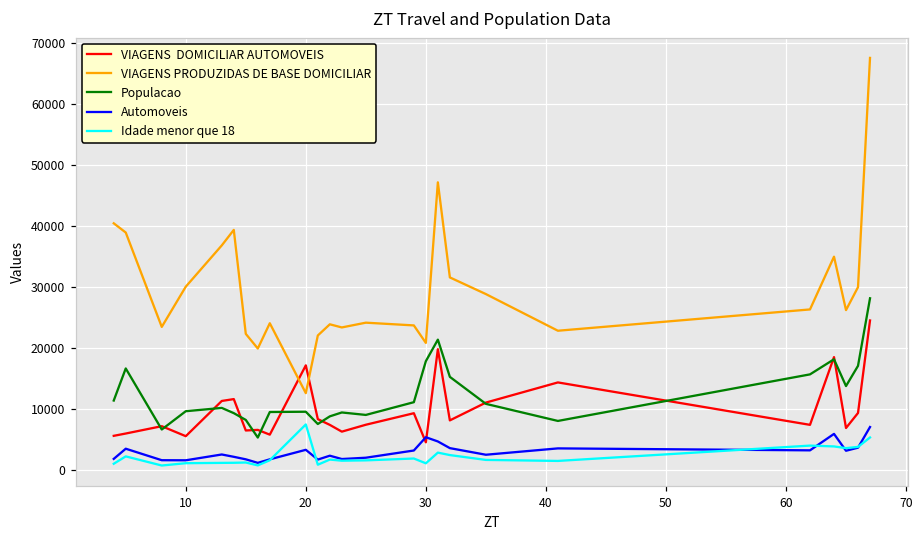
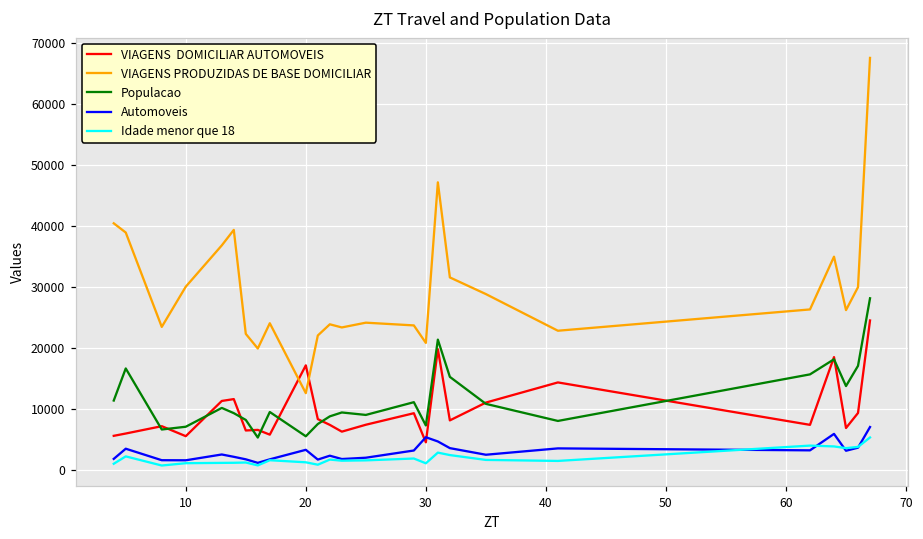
Populacao, 10: 10000 -> 7000
Populacao, 20: 10000 -> 6000
Idade menor que 18, 20: 8000 -> 1000
Populacao, 30: 18000 -> 7000
